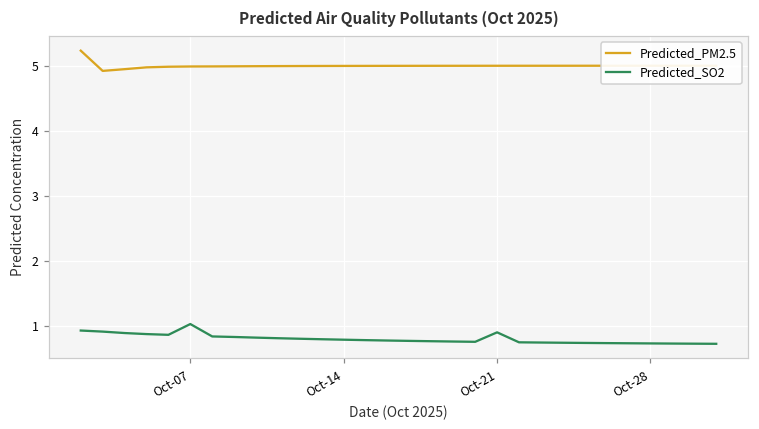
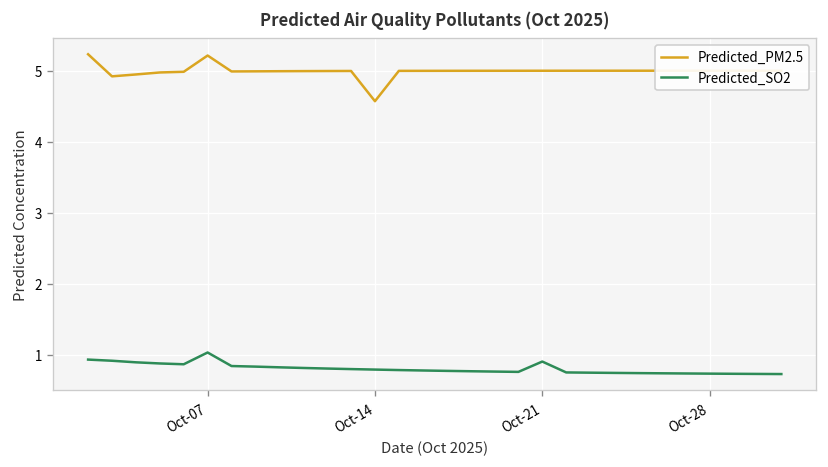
Predicted_PM2.5, Oct-07: 5.0 -> 5.2
Predicted_PM2.5, Oct-14: 5.0 -> 4.6
